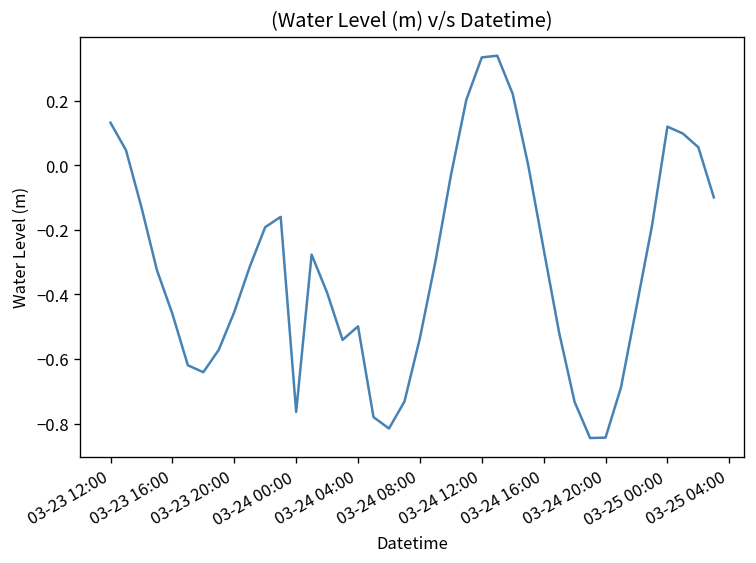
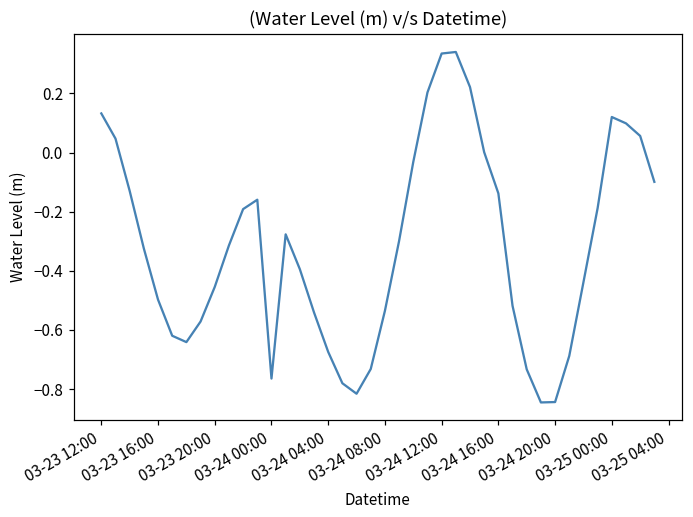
03-23 16:00: -0.46 -> -0.50
03-24 04:00: -0.50 -> -0.67
03-24 16:00: -0.26 -> -0.14
